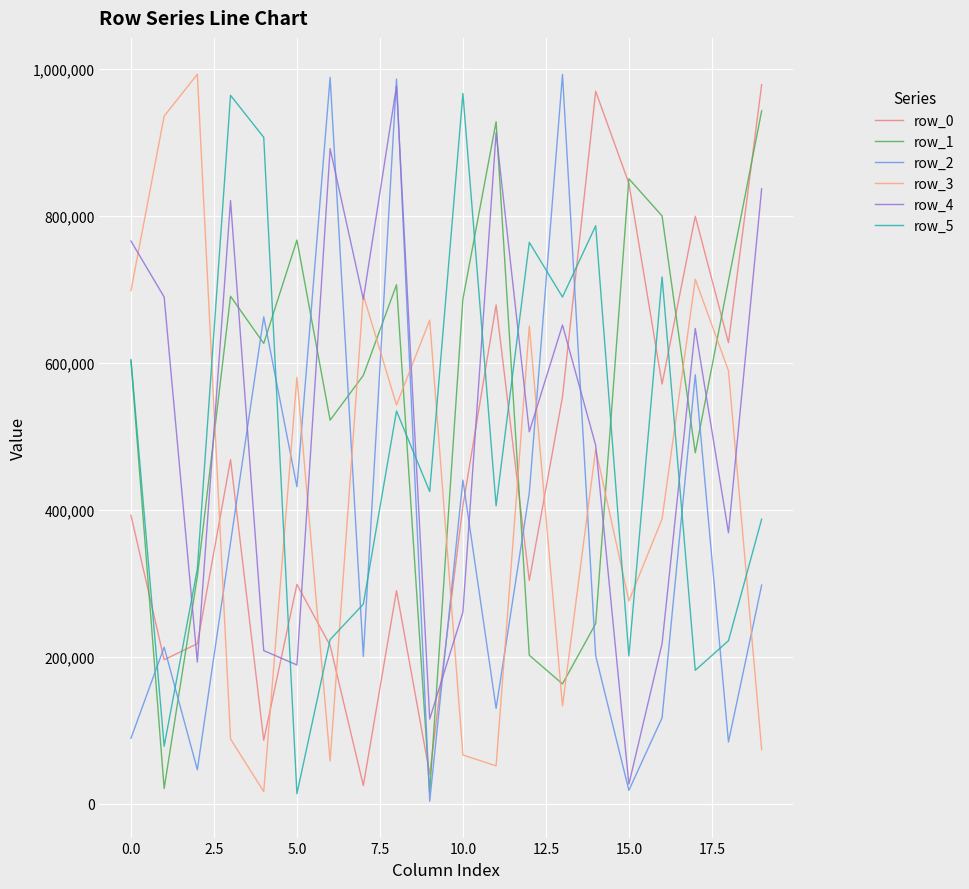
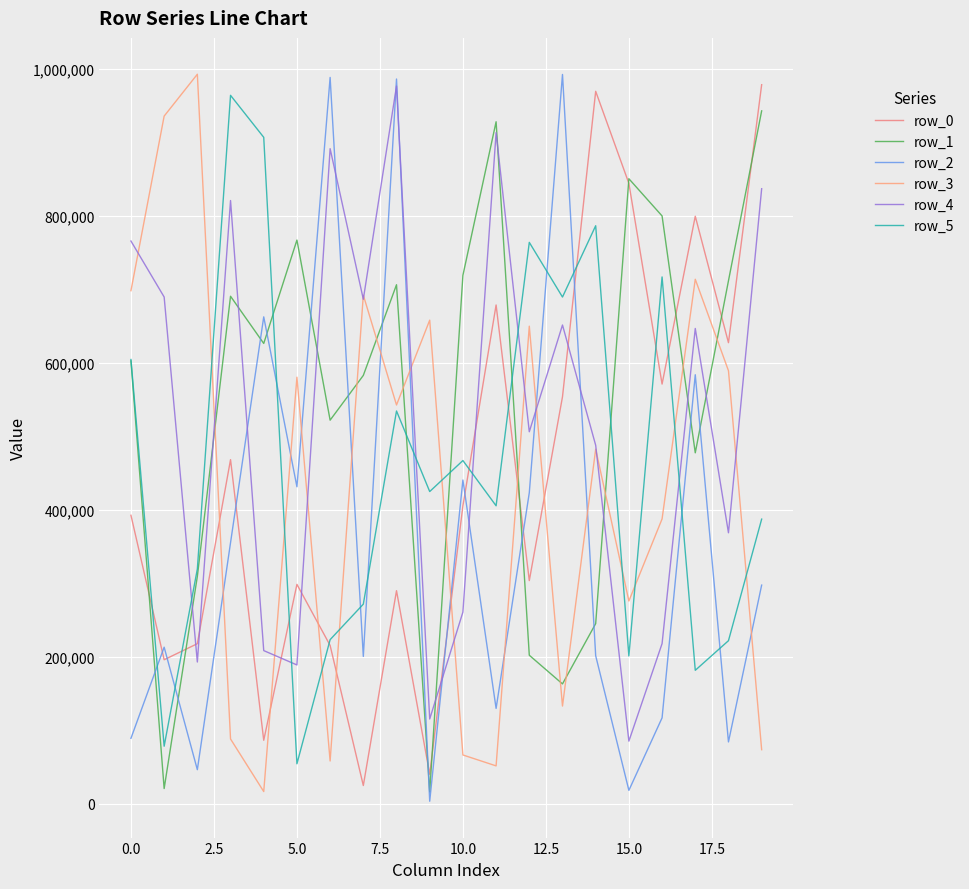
row_5, 5.0: 10,000 -> 50,000
row_1, 10.0: 690,000 -> 720,000
row_5, 10.0: 970,000 -> 470,000
row_4, 15.0: 30,000 -> 90,000
